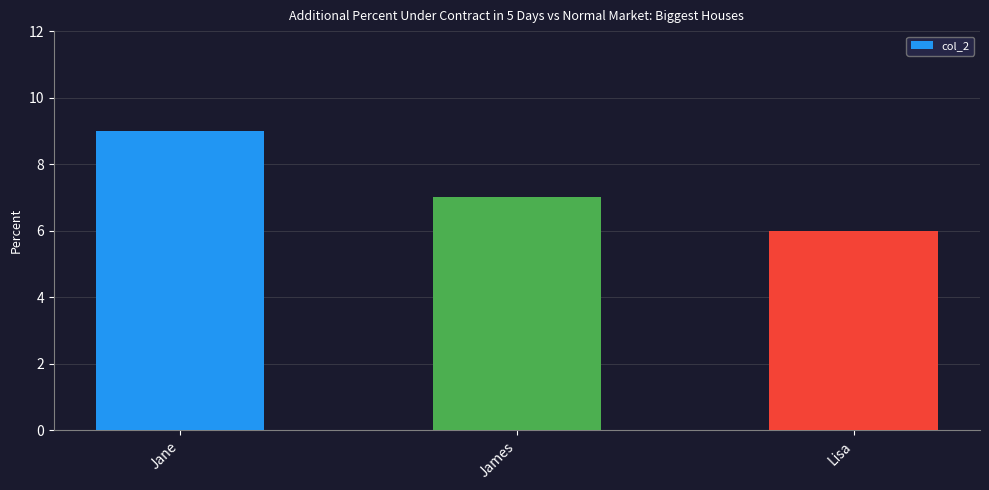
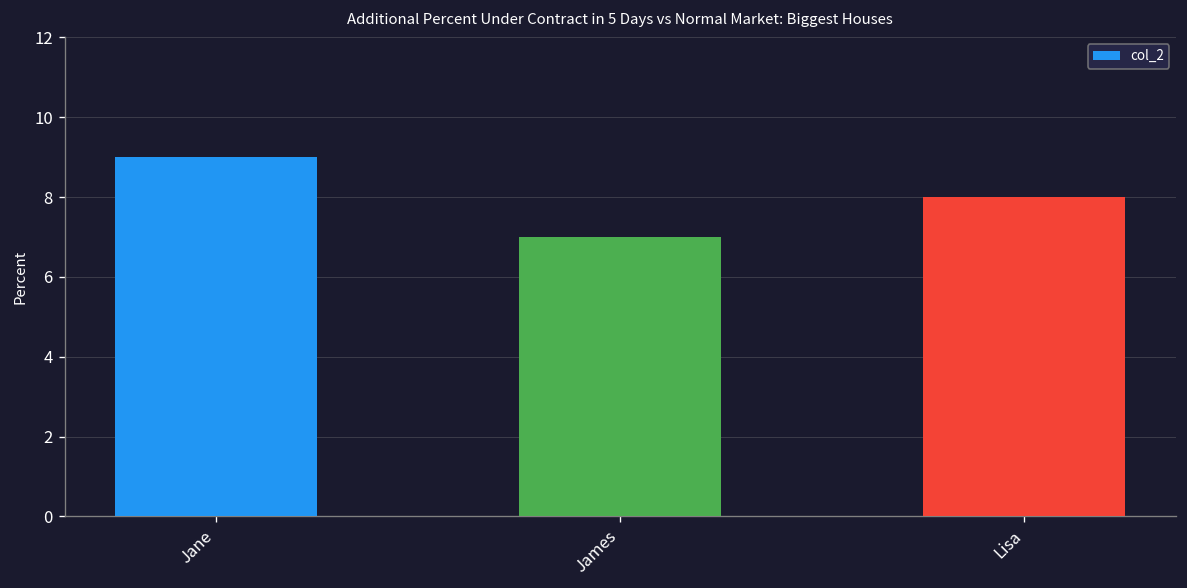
Lisa: 6 -> 8
